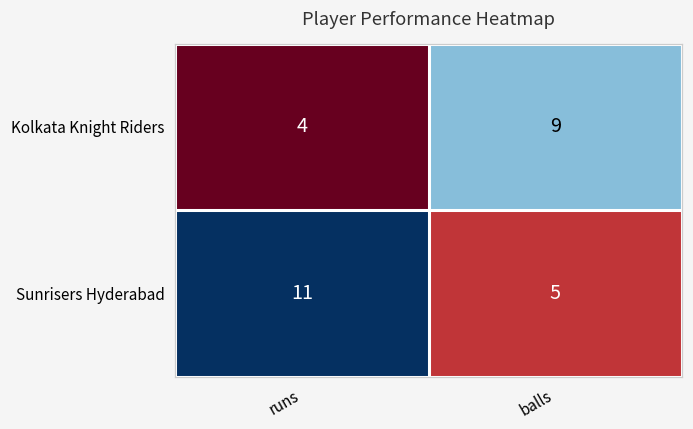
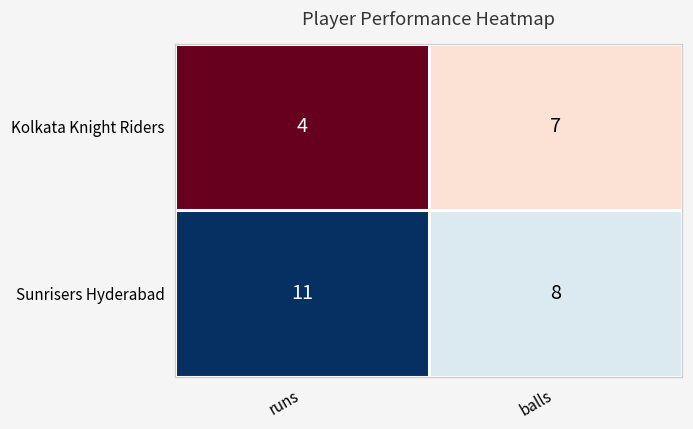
Kolkata Knight Riders, balls: 9 -> 7
Sunrisers Hyderabad, balls: 5 -> 8
